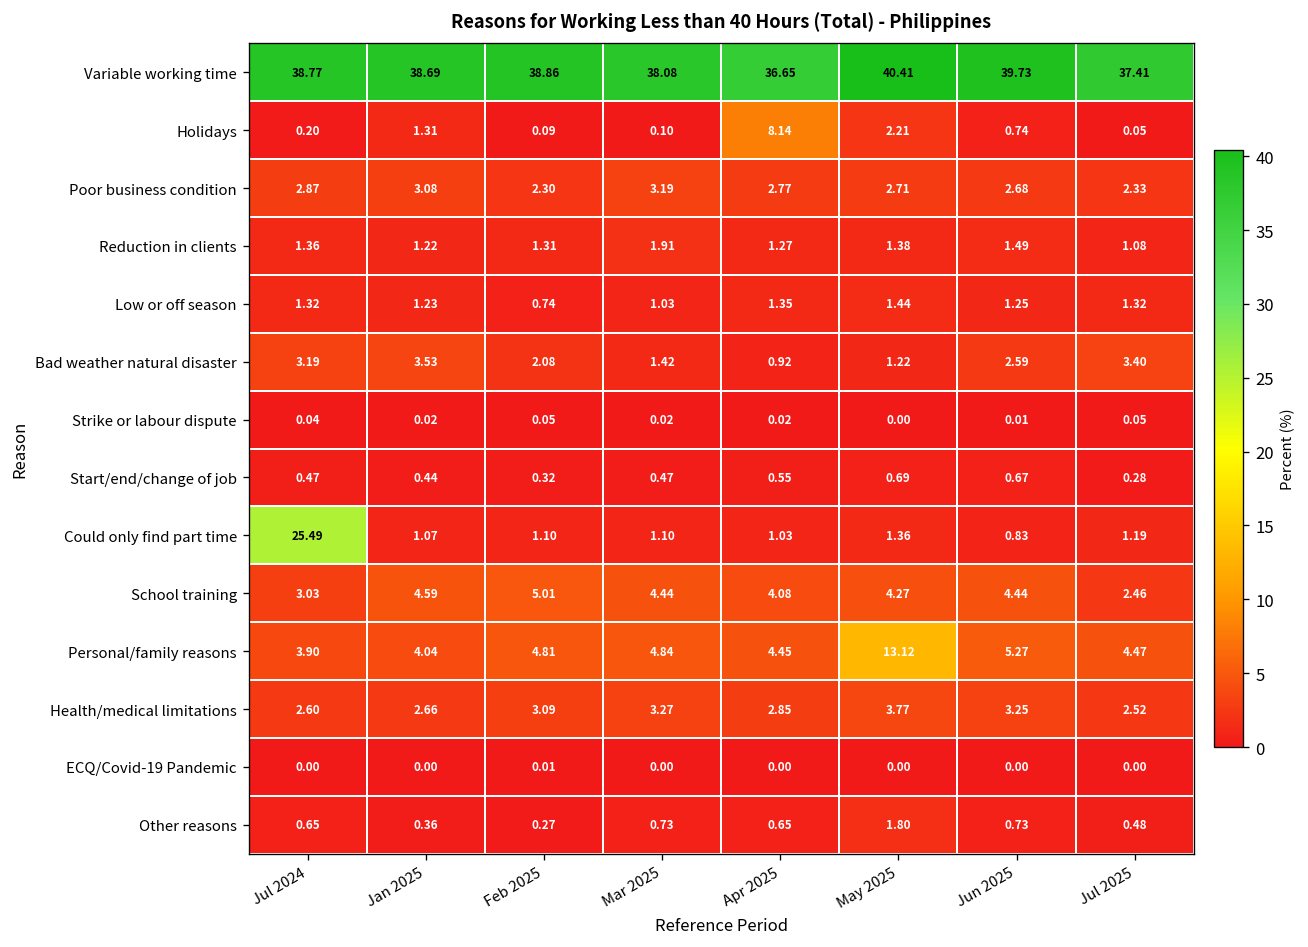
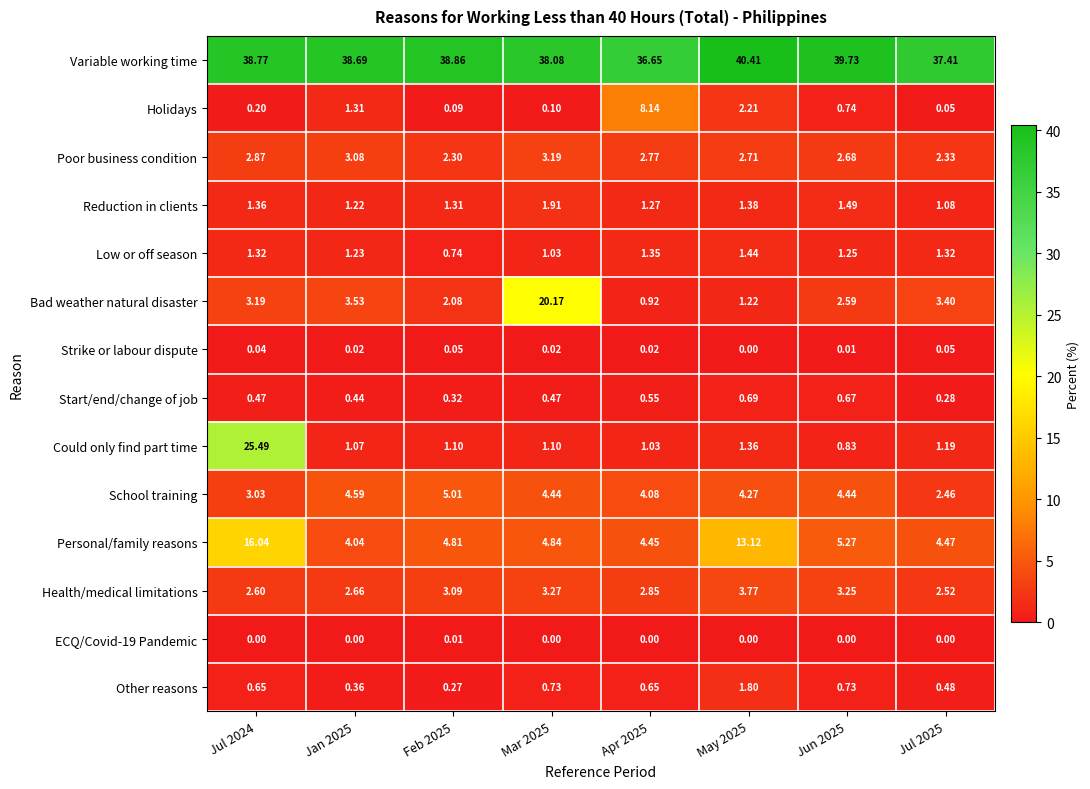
Bad weather natural disaster, Mar 2025: 1.42 -> 20.17
Personal/family reasons, Jul 2024: 3.90 -> 16.04
